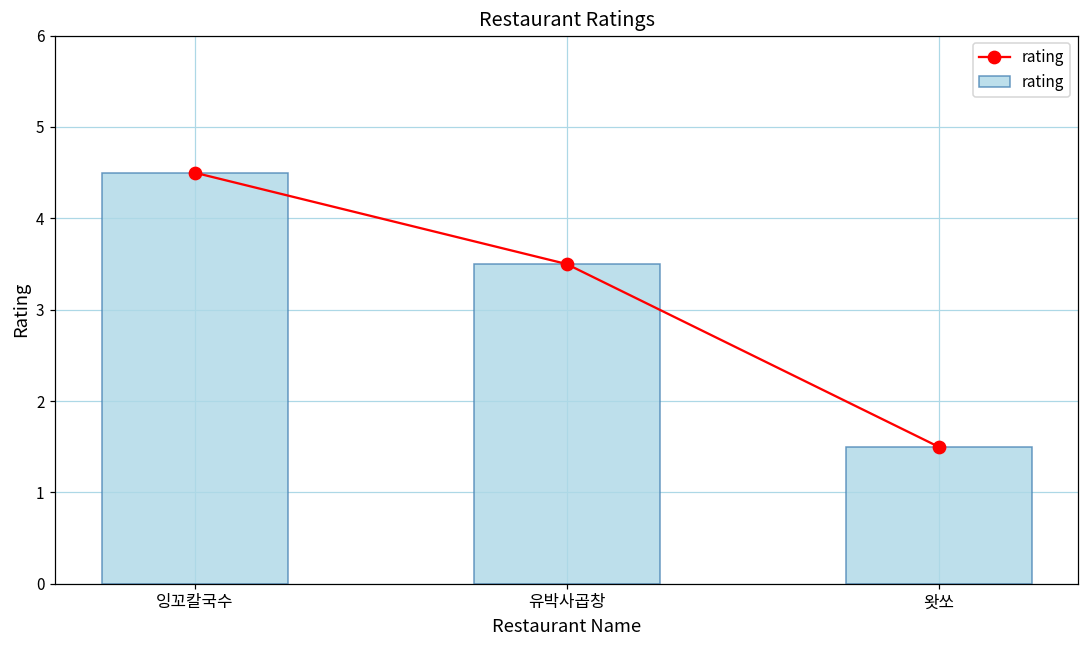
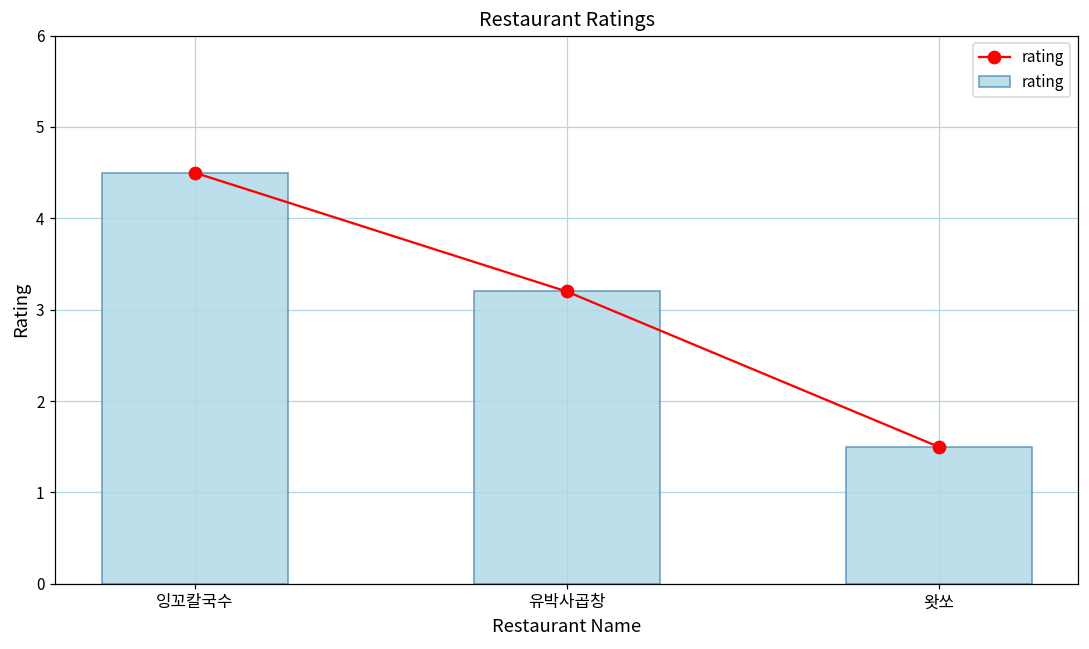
유박사곱창: 3.5 -> 3.2
